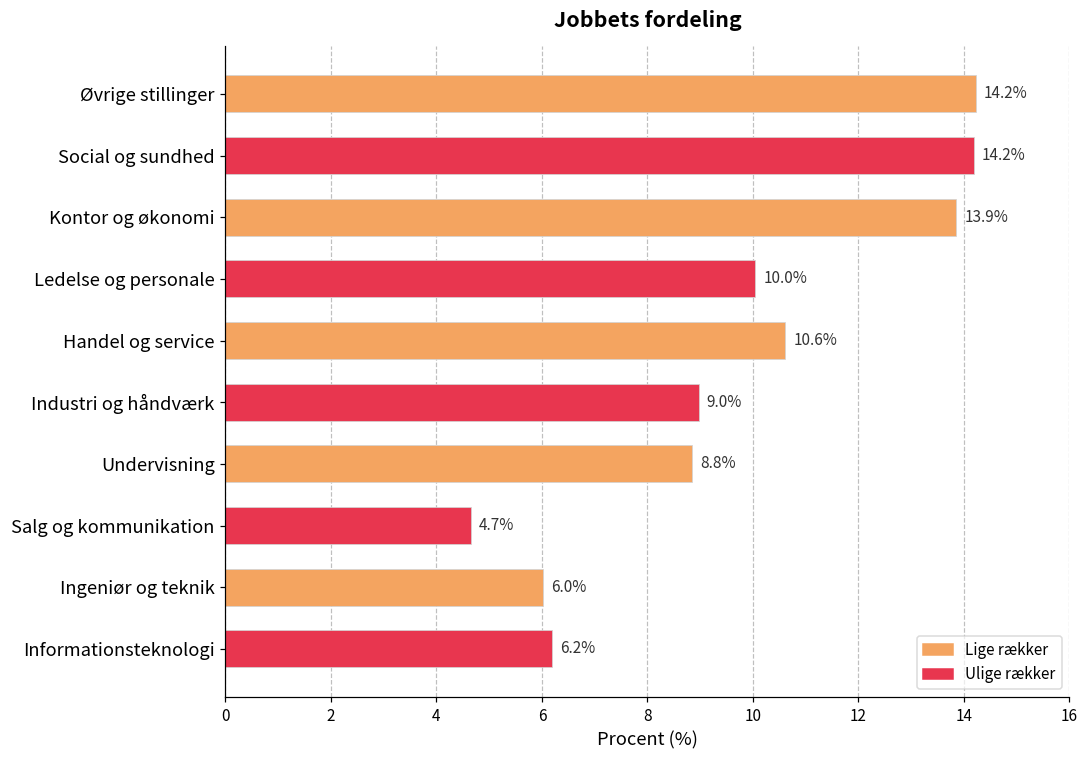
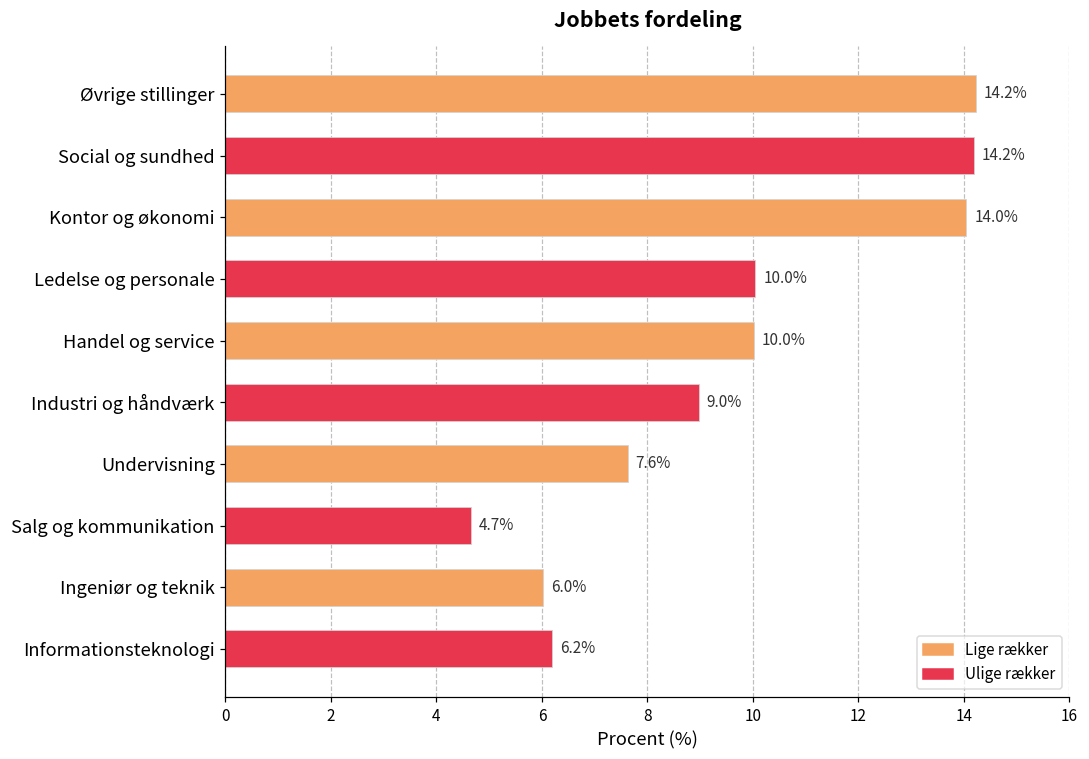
Kontor og økonomi: 13.9% -> 14.0%
Handel og service: 10.6% -> 10.0%
Undervisning: 8.8% -> 7.6%
